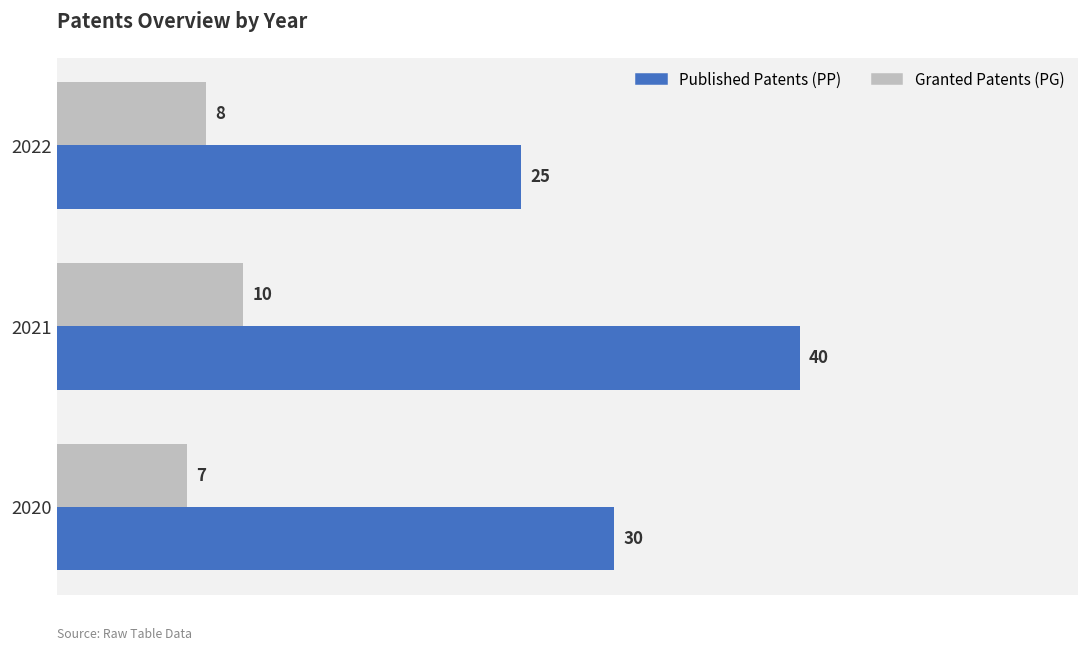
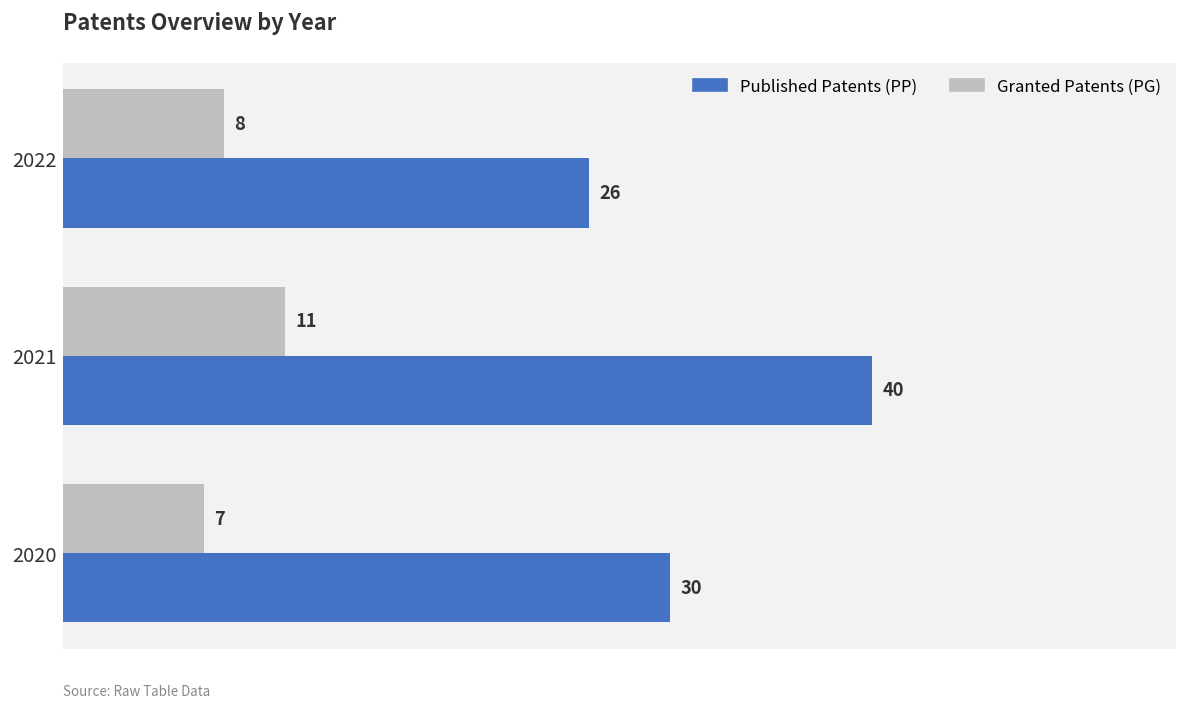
Published Patents (PP), 2022: 25 -> 26
Granted Patents (PG), 2021: 10 -> 11
